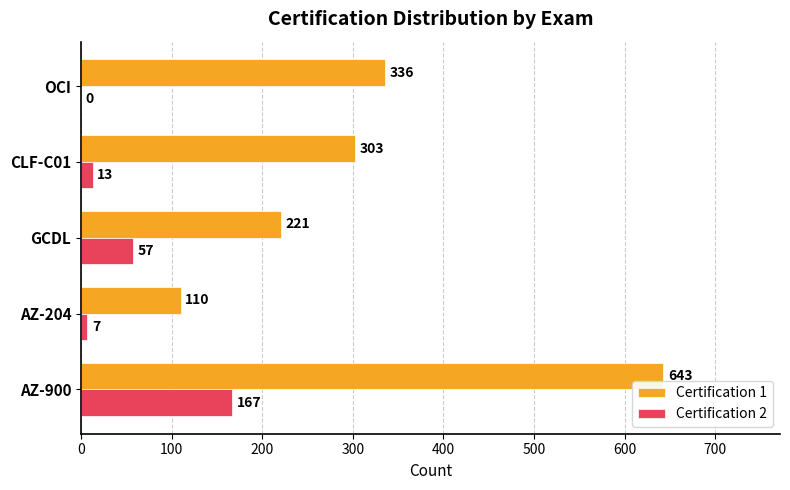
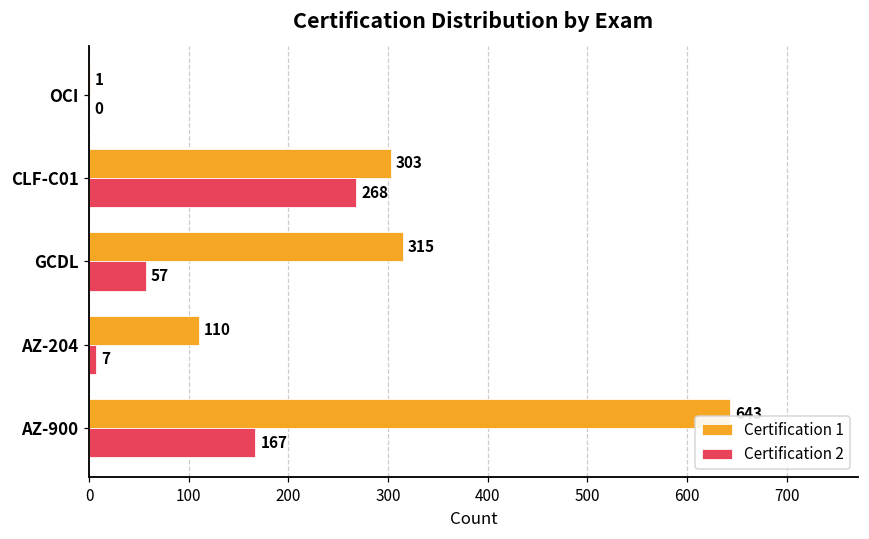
Certification 1, OCI: 336 -> 1
Certification 2, CLF-C01: 13 -> 268
Certification 1, GCDL: 221 -> 315
